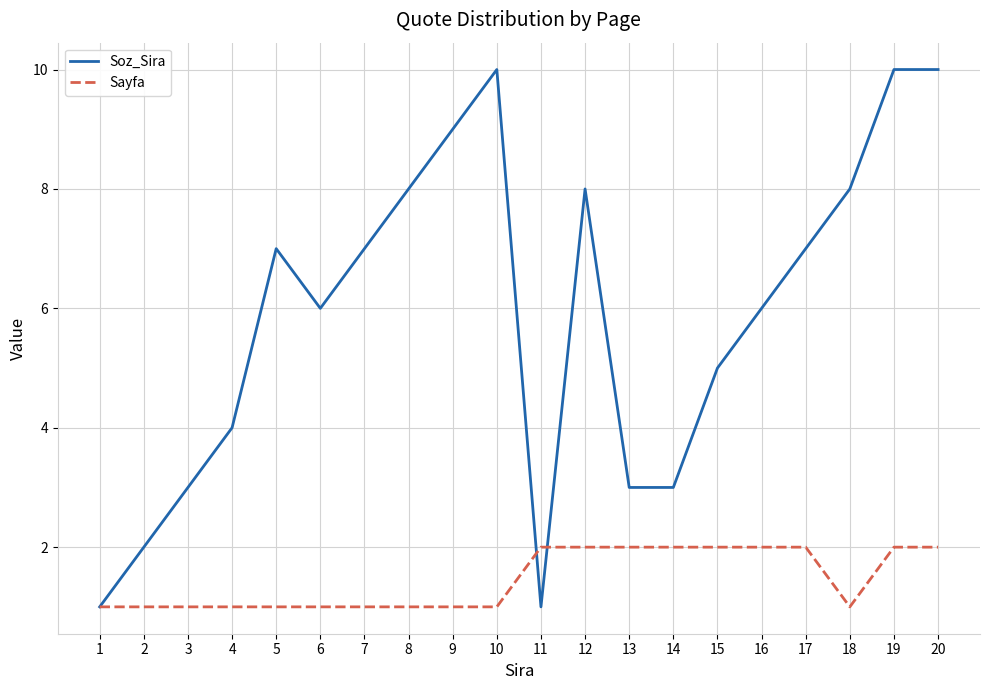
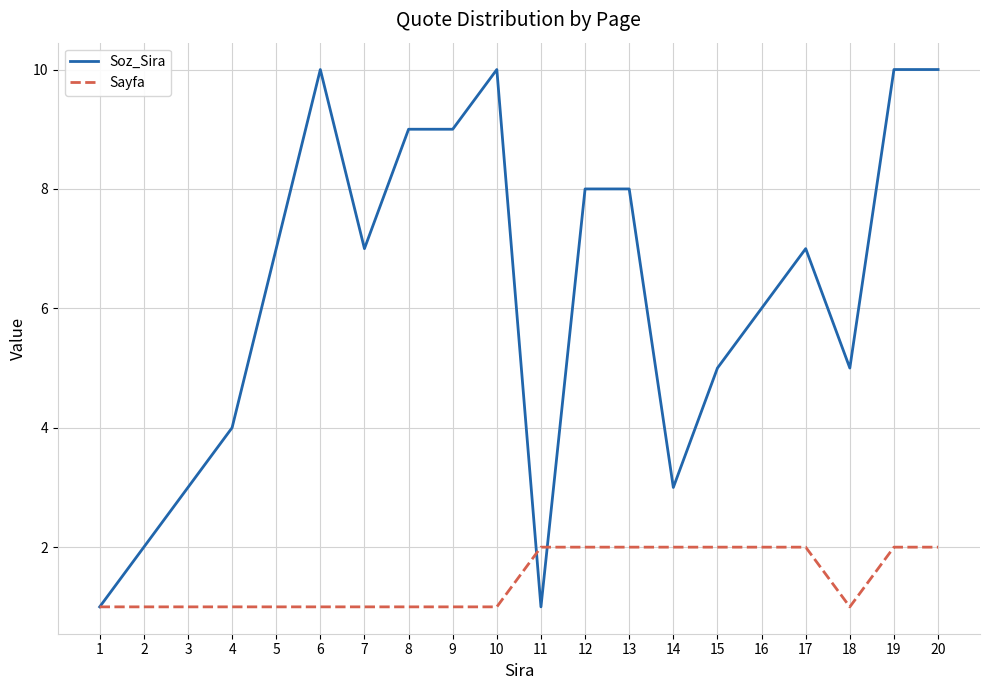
Soz_Sira, 6: 6 -> 10
Soz_Sira, 8: 8 -> 9
Soz_Sira, 13: 3 -> 8
Soz_Sira, 18: 8 -> 5
